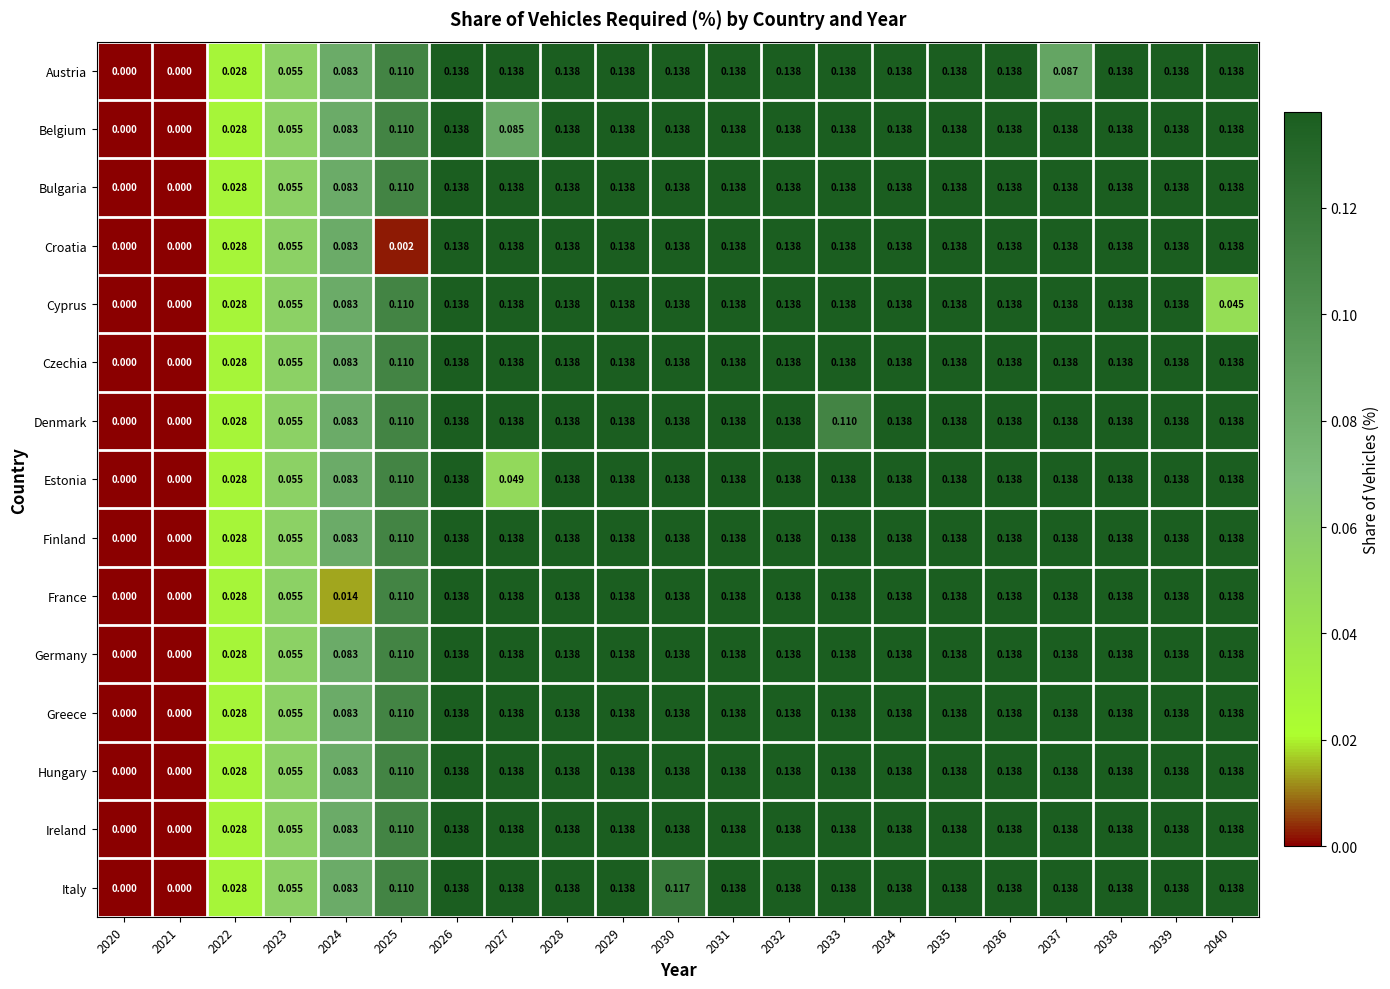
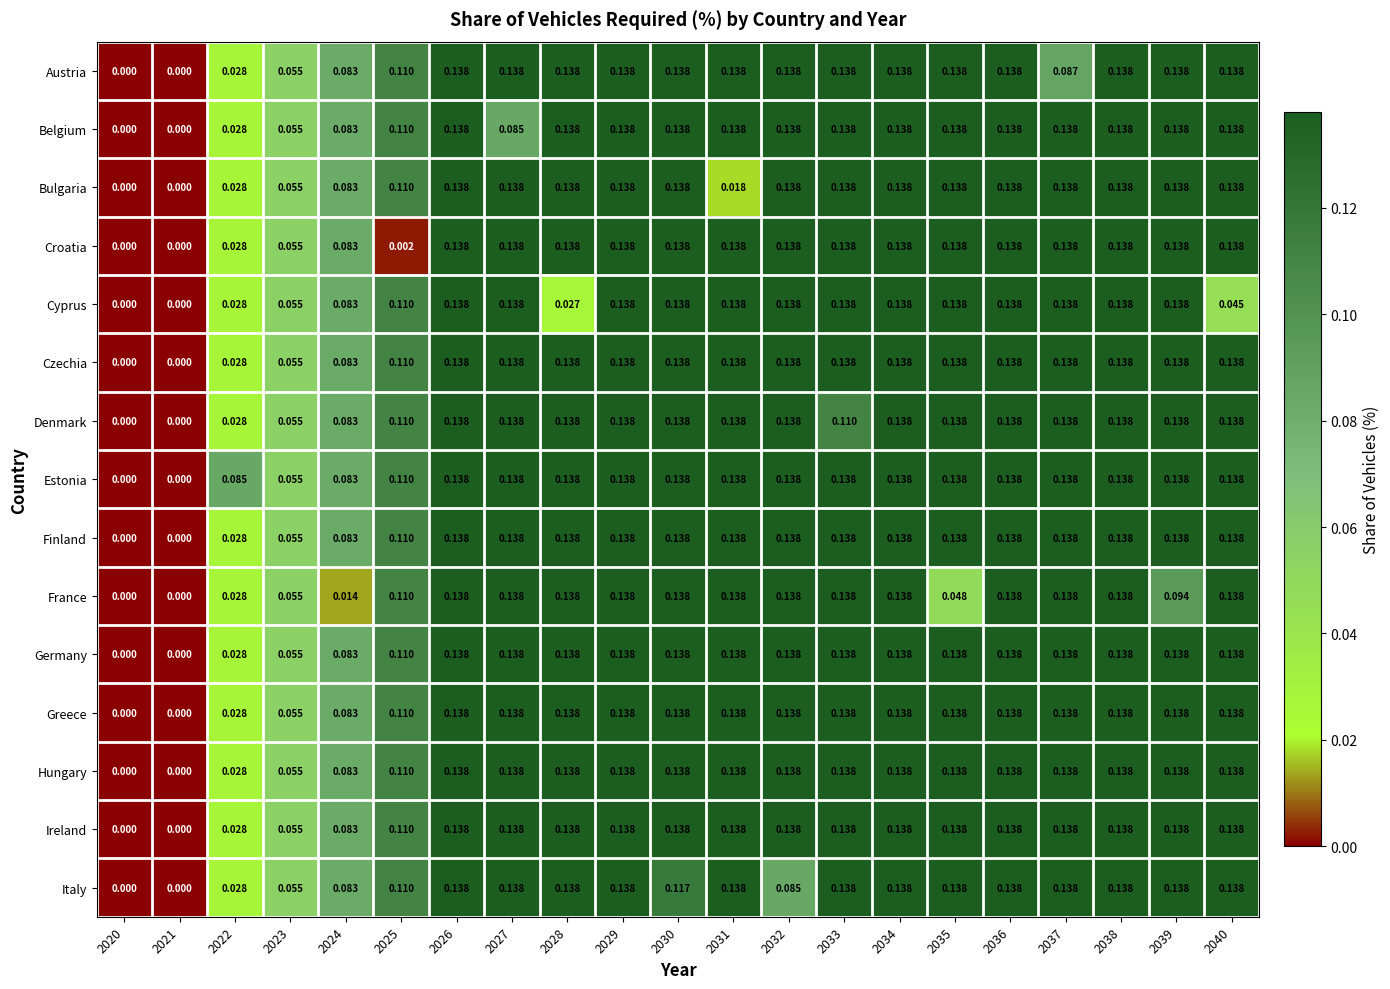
Bulgaria, 2031: 0.138 -> 0.018
Cyprus, 2028: 0.138 -> 0.027
Estonia, 2022: 0.028 -> 0.085
Estonia, 2027: 0.049 -> 0.138
France, 2035: 0.138 -> 0.048
France, 2039: 0.138 -> 0.094
Italy, 2032: 0.138 -> 0.085
